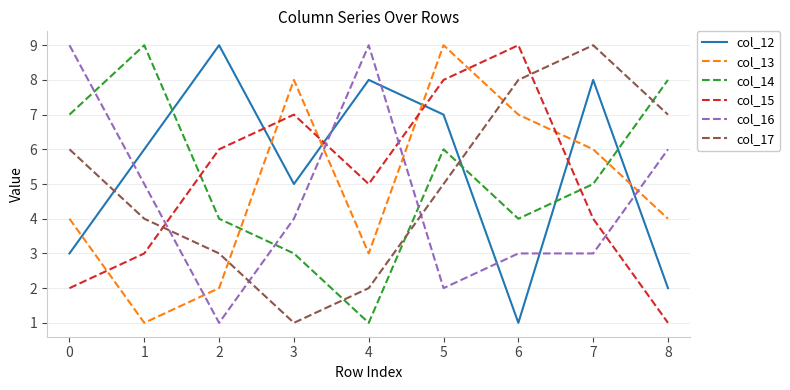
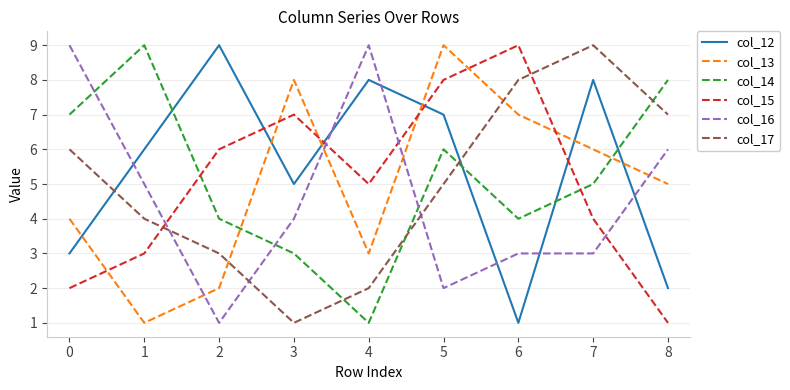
col_13, 8: 4 -> 5
